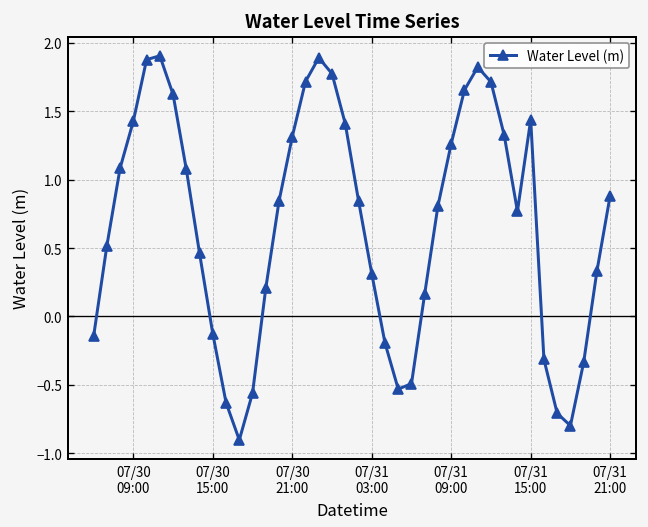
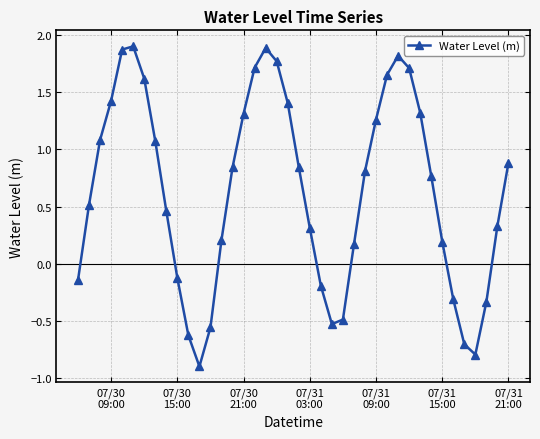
07/31 15:00: 1.44 -> 0.19
